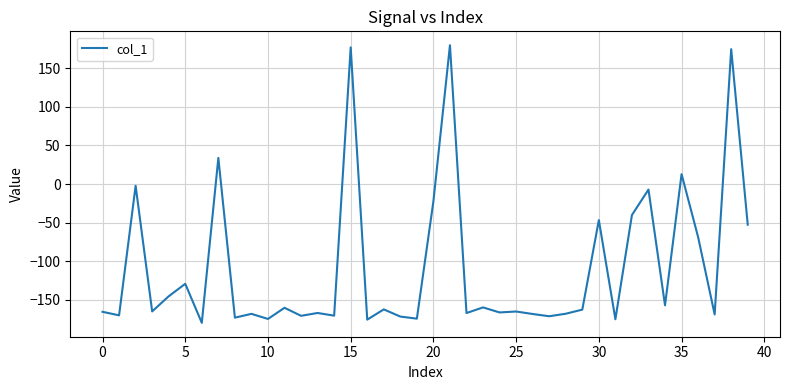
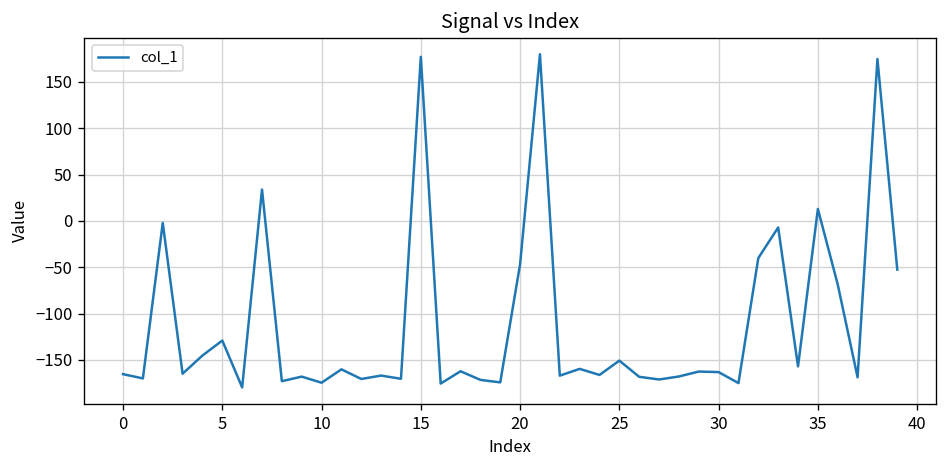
20: -20 -> -50
25: -170 -> -150
30: -50 -> -160
